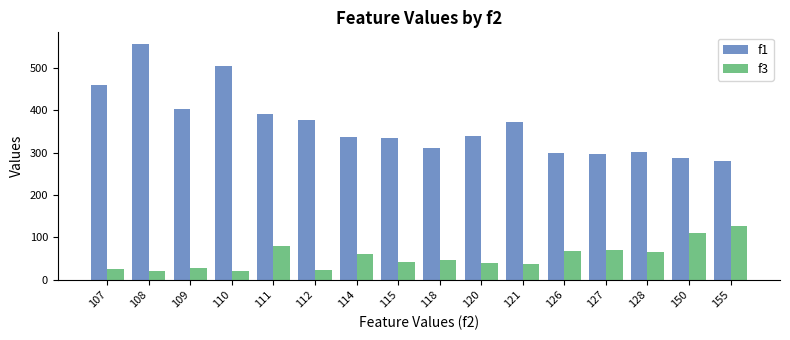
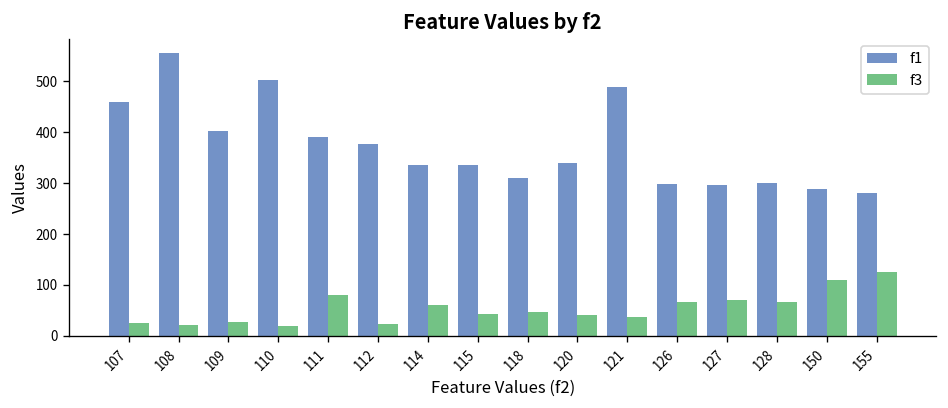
f1, 121: 370 -> 490
